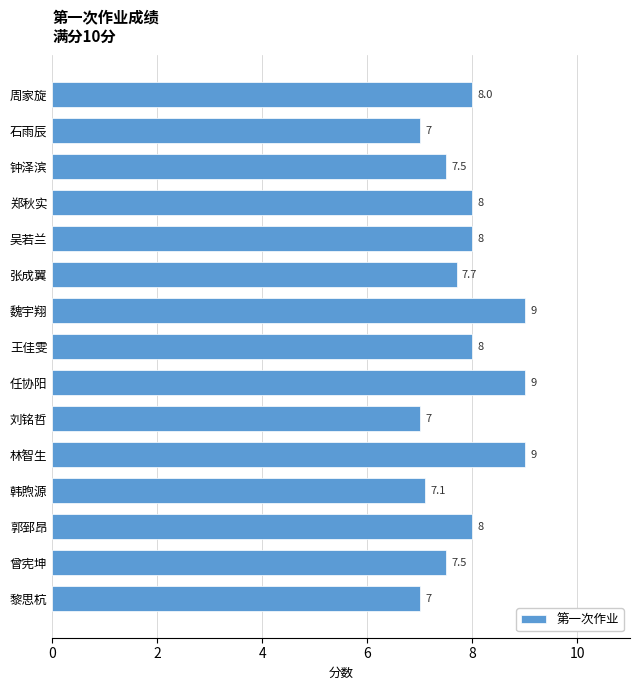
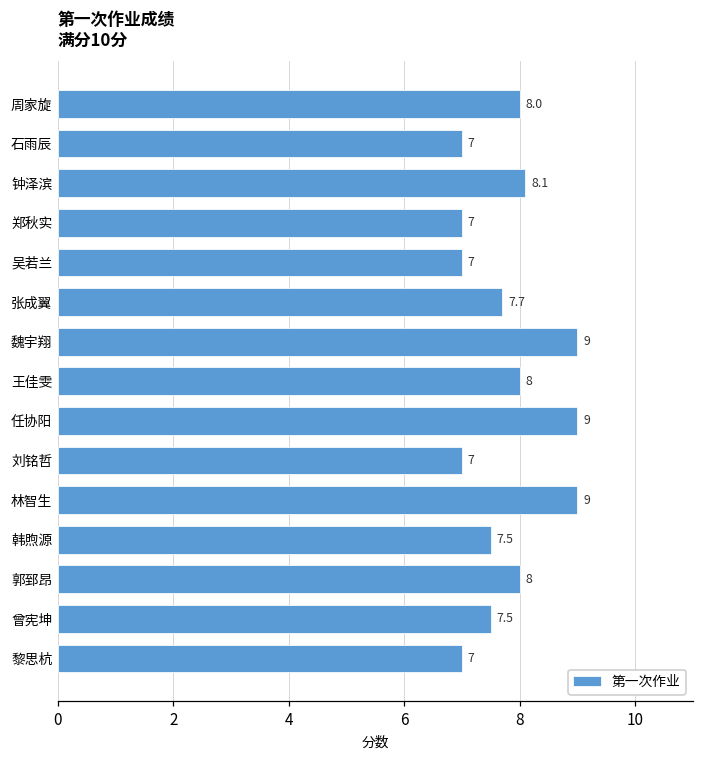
钟泽滨: 7.5 -> 8.1
郑秋实: 8 -> 7
吴若兰: 8 -> 7
韩煦源: 7.1 -> 7.5
